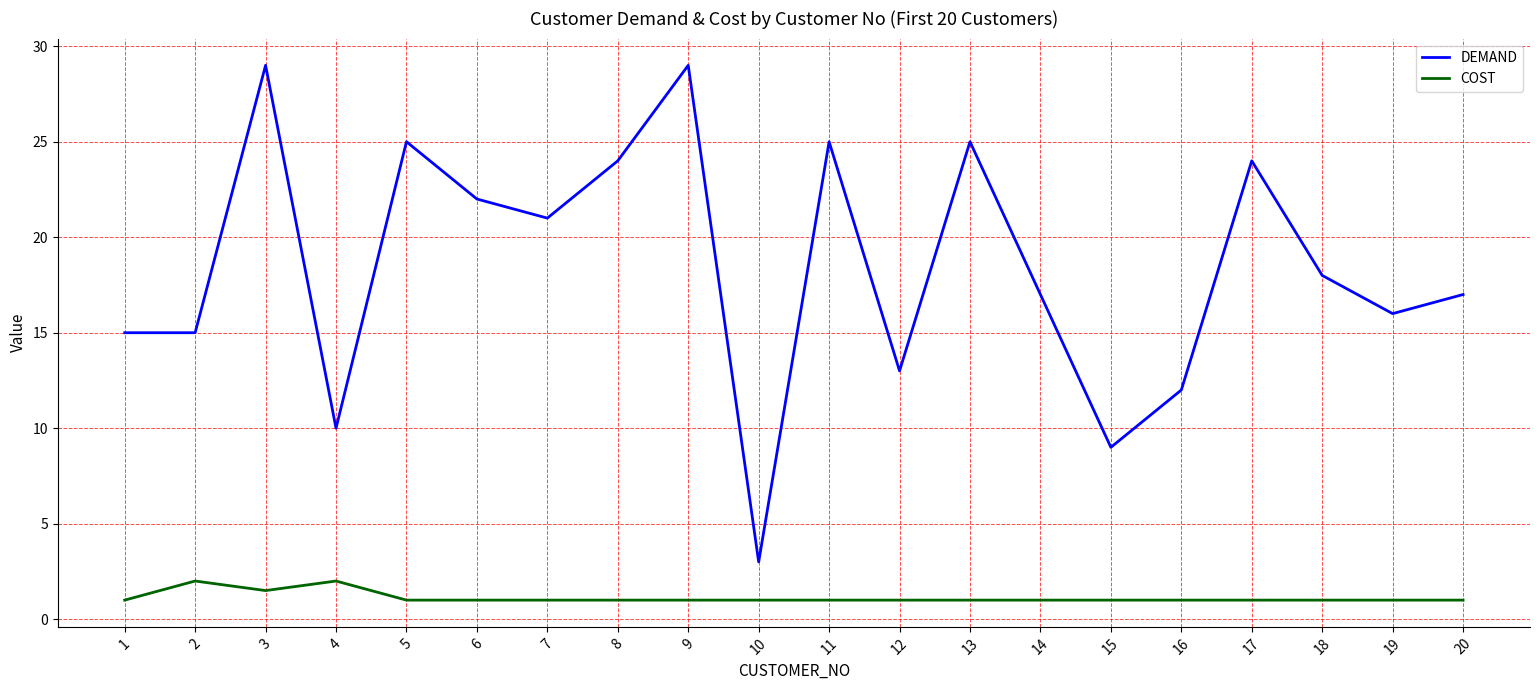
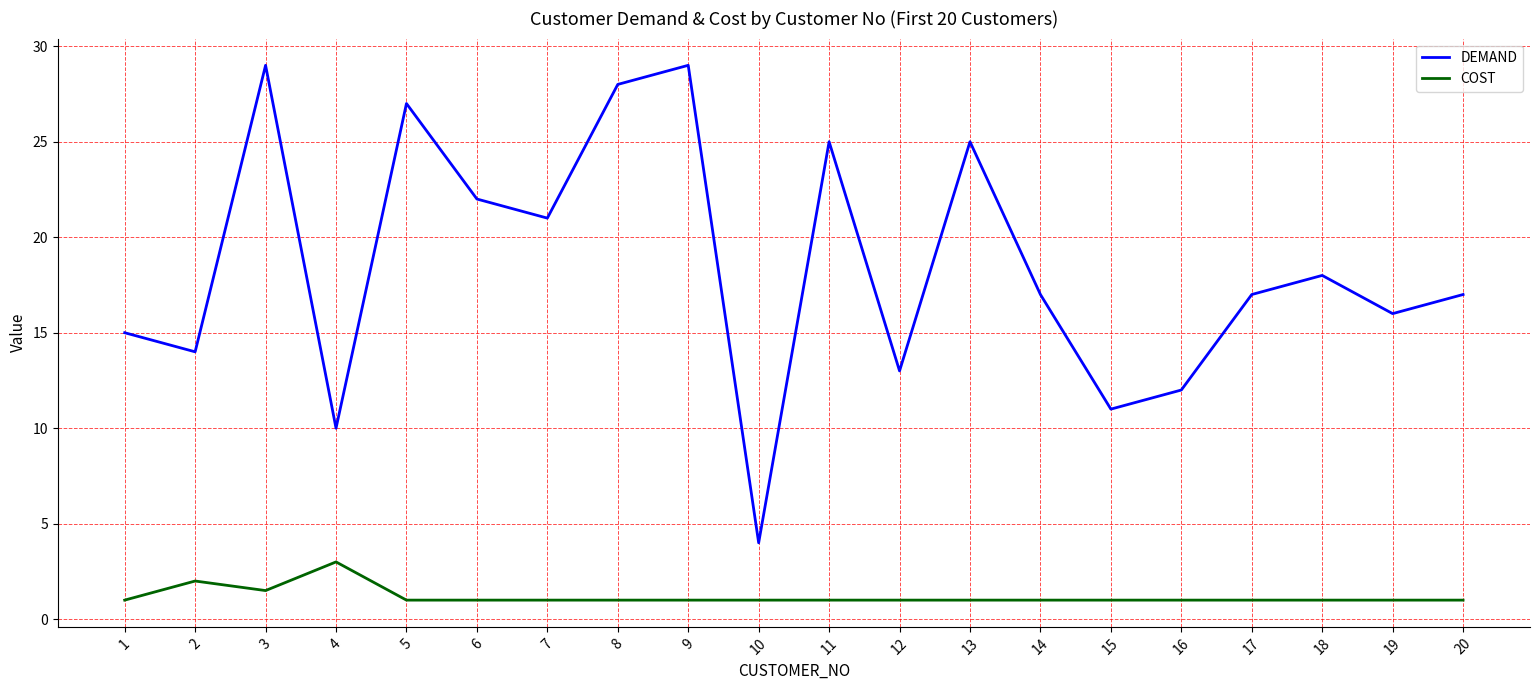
DEMAND, 2: 15 -> 14
COST, 4: 2 -> 3
DEMAND, 5: 25 -> 27
DEMAND, 8: 24 -> 28
DEMAND, 10: 3 -> 4
DEMAND, 15: 9 -> 11
DEMAND, 17: 24 -> 17
